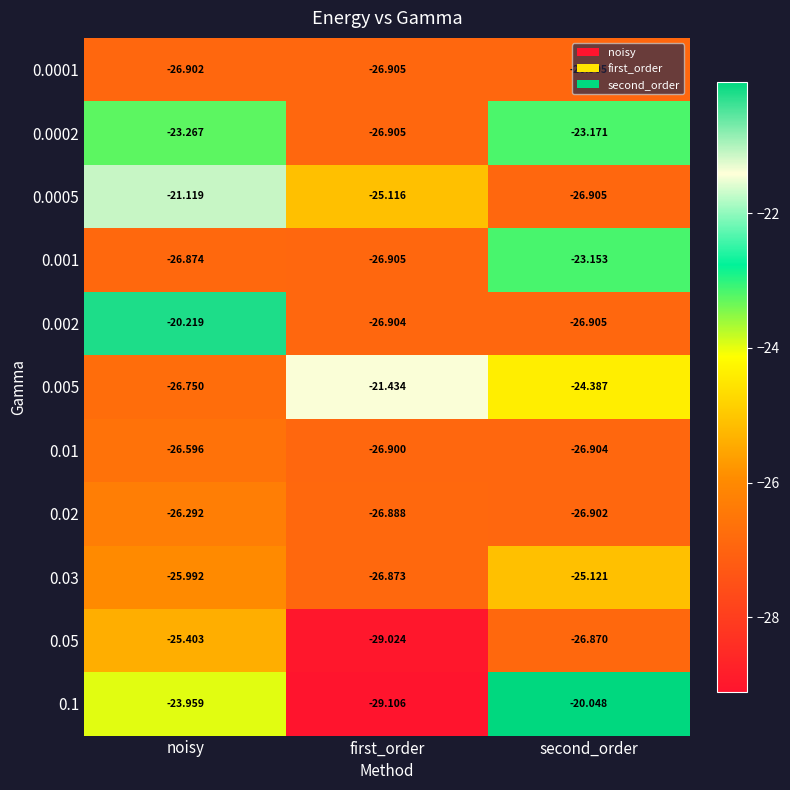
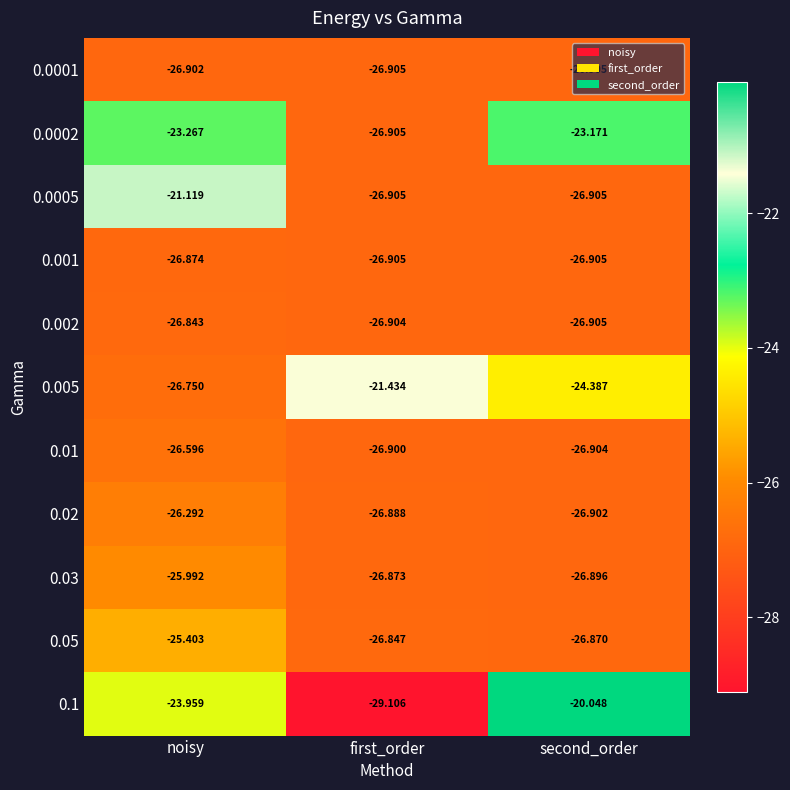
0.0005, first_order: -25.116 -> -26.905
0.001, second_order: -23.153 -> -26.905
0.002, noisy: -20.219 -> -26.843
0.03, second_order: -25.121 -> -26.896
0.05, first_order: -29.024 -> -26.847
